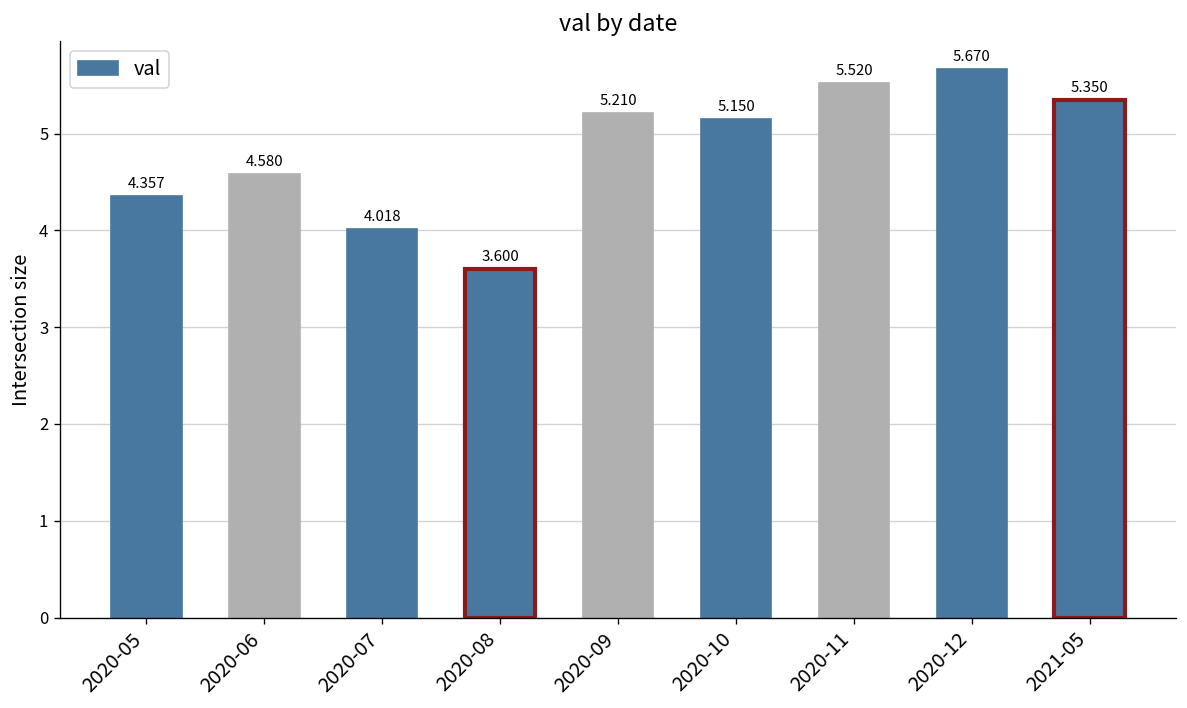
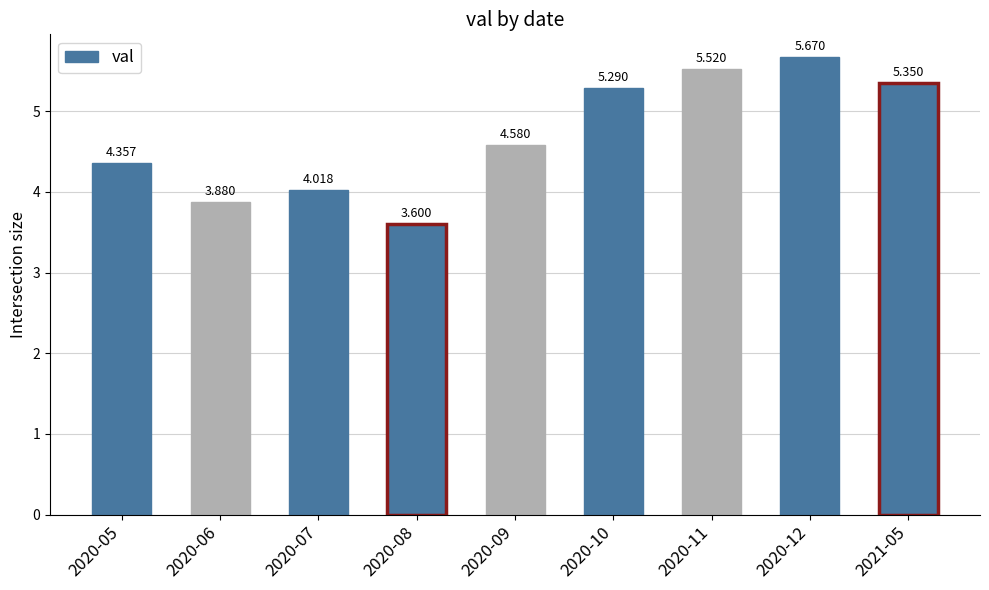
2020-06: 4.580 -> 3.880
2020-09: 5.210 -> 4.580
2020-10: 5.150 -> 5.290
